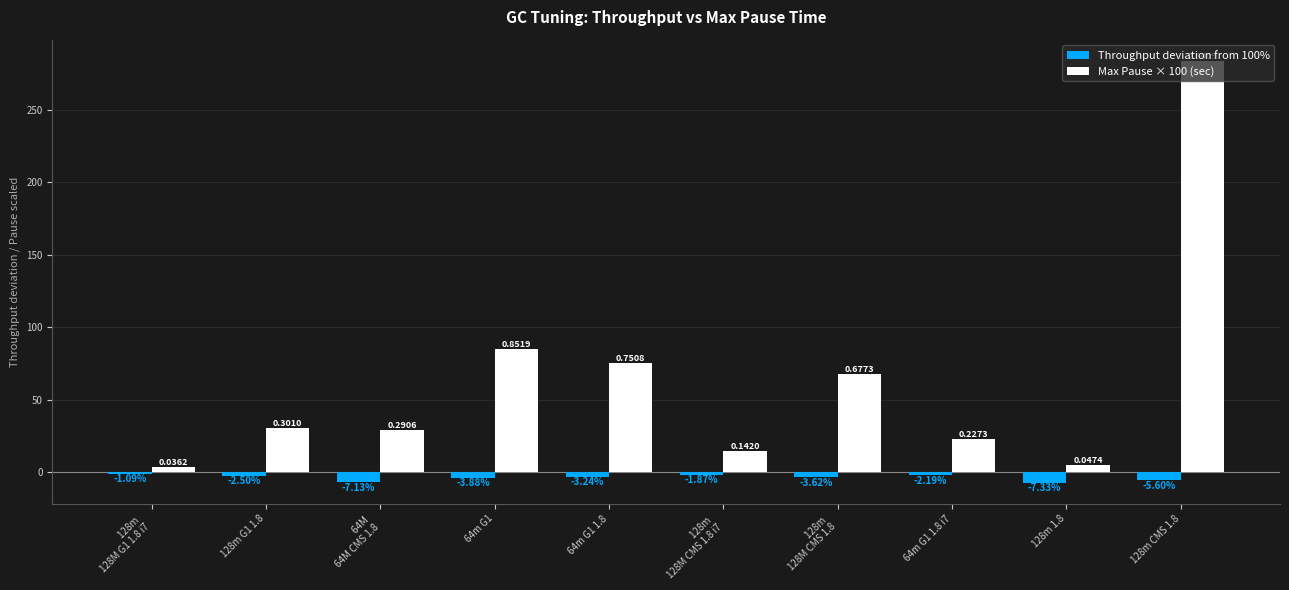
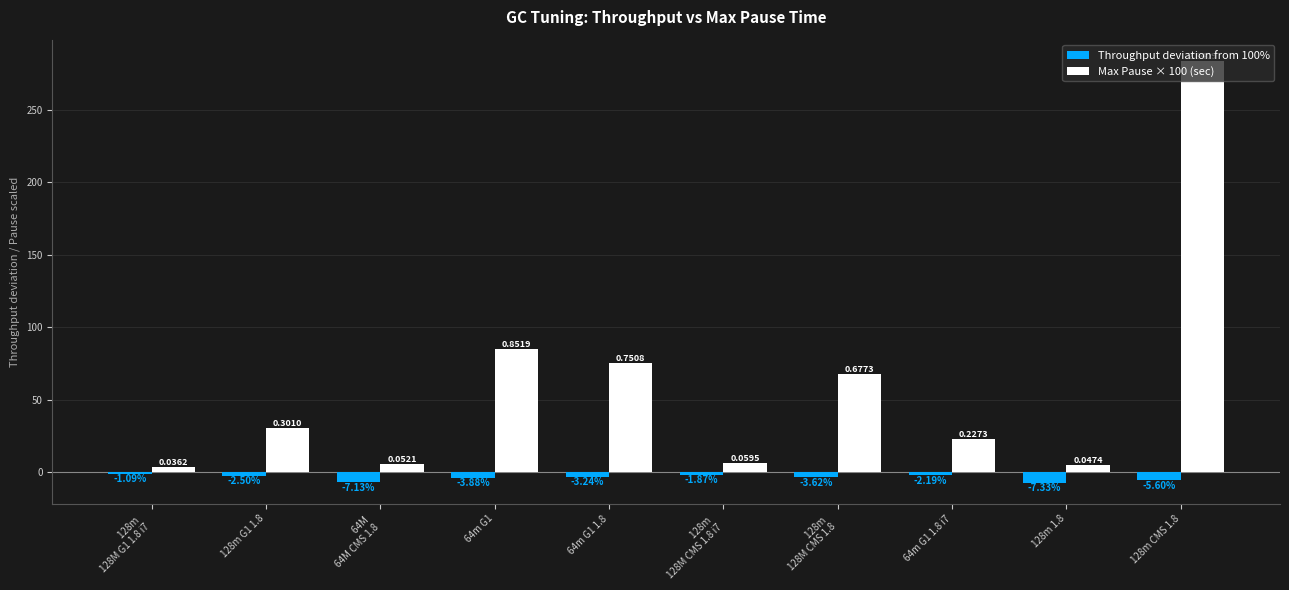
Max Pause × 100 (sec), 64M 64M CMS 1.8: 0.2906 -> 0.0521
Max Pause × 100 (sec), 128m 128M CMS 1.8 i7: 0.1420 -> 0.0595
